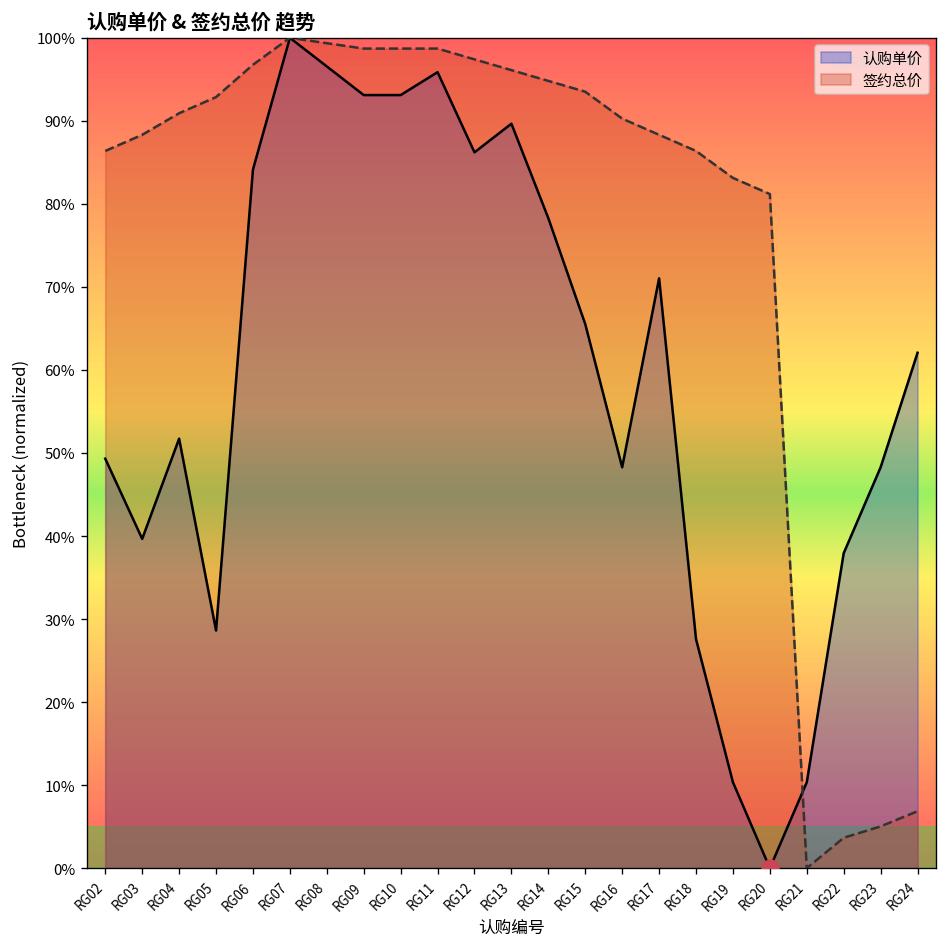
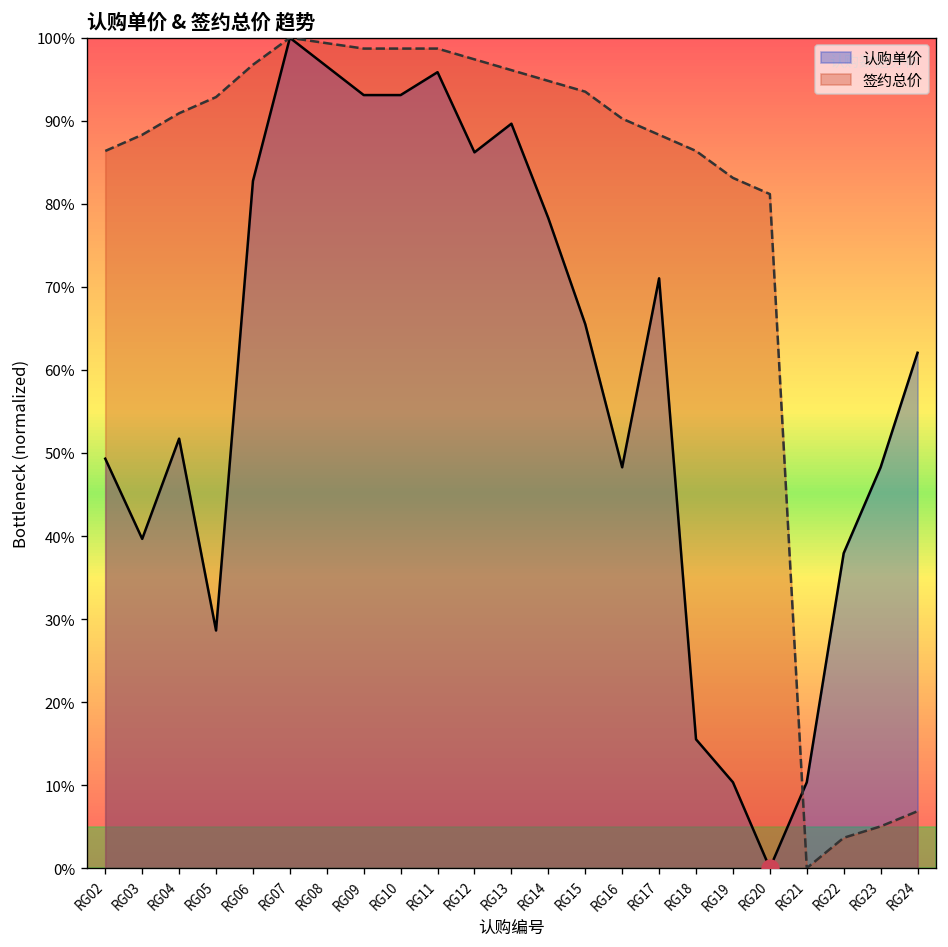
认购单价, RG06: 84% -> 83%
认购单价, RG18: 28% -> 16%
